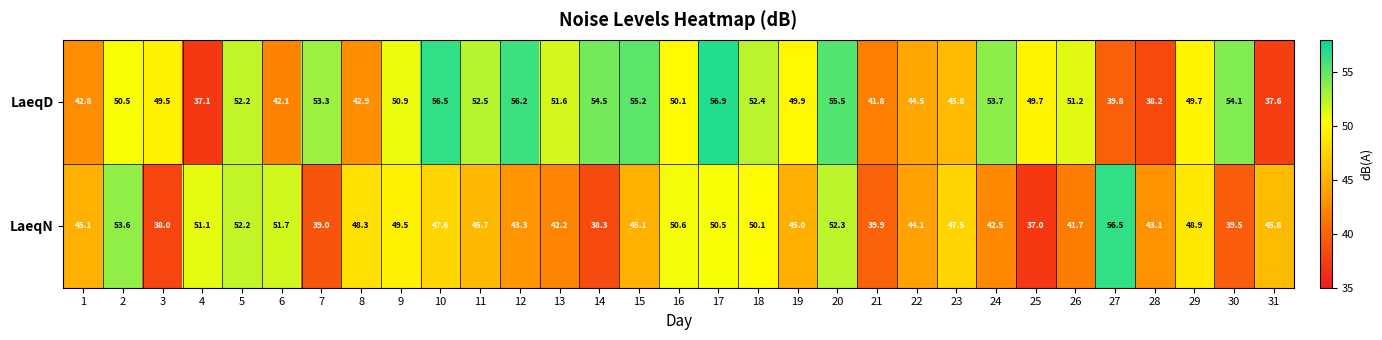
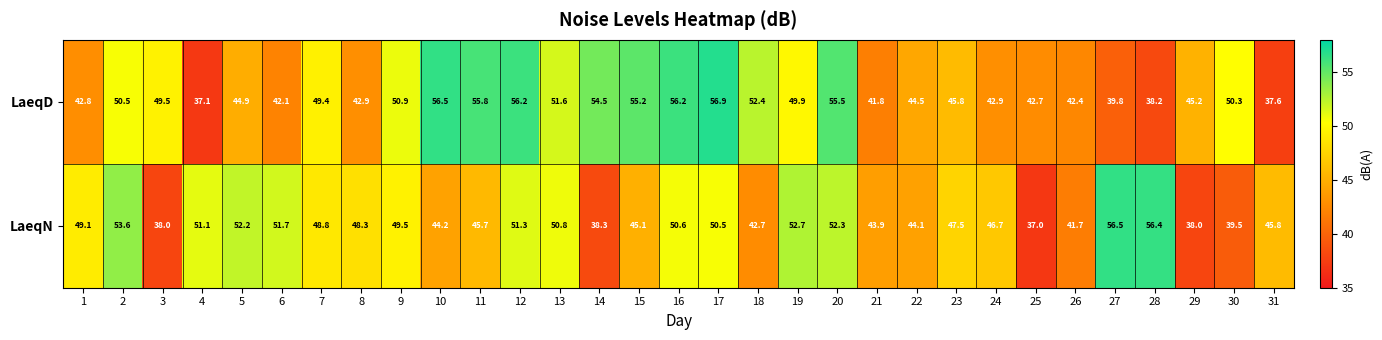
LaeqD, 5: 52.2 -> 44.9
LaeqD, 7: 53.3 -> 49.4
LaeqD, 11: 52.5 -> 55.8
LaeqD, 16: 50.1 -> 56.2
LaeqD, 24: 53.7 -> 42.9
LaeqD, 25: 49.7 -> 42.7
LaeqD, 26: 51.2 -> 42.4
LaeqD, 29: 49.7 -> 45.2
LaeqD, 30: 54.1 -> 50.3
LaeqN, 1: 45.1 -> 49.1
LaeqN, 7: 39.0 -> 48.8
LaeqN, 10: 47.6 -> 44.2
LaeqN, 12: 43.3 -> 51.3
LaeqN, 13: 42.2 -> 50.8
LaeqN, 18: 50.1 -> 42.7
LaeqN, 19: 45.0 -> 52.7
LaeqN, 21: 39.9 -> 43.9
LaeqN, 24: 42.5 -> 46.7
LaeqN, 28: 43.1 -> 56.4
LaeqN, 29: 48.9 -> 38.0
